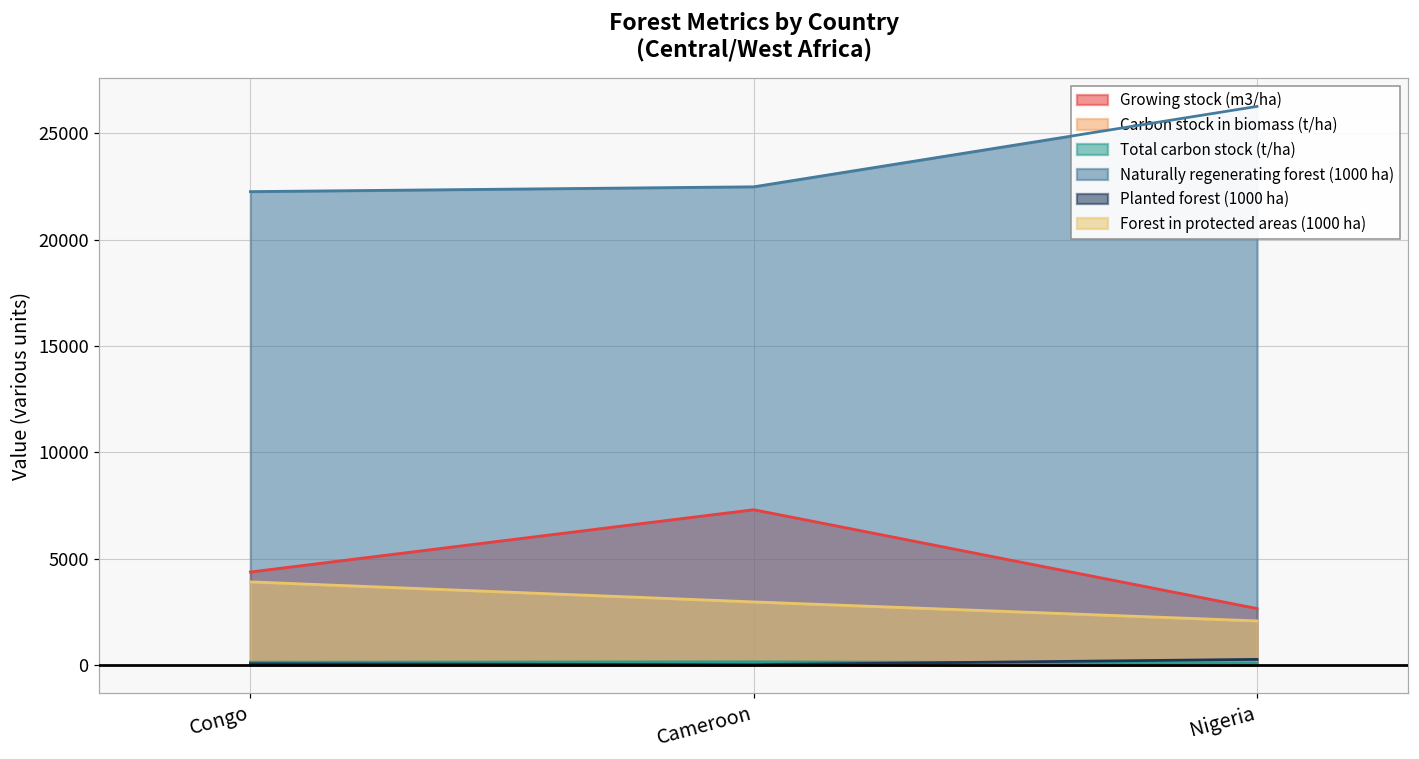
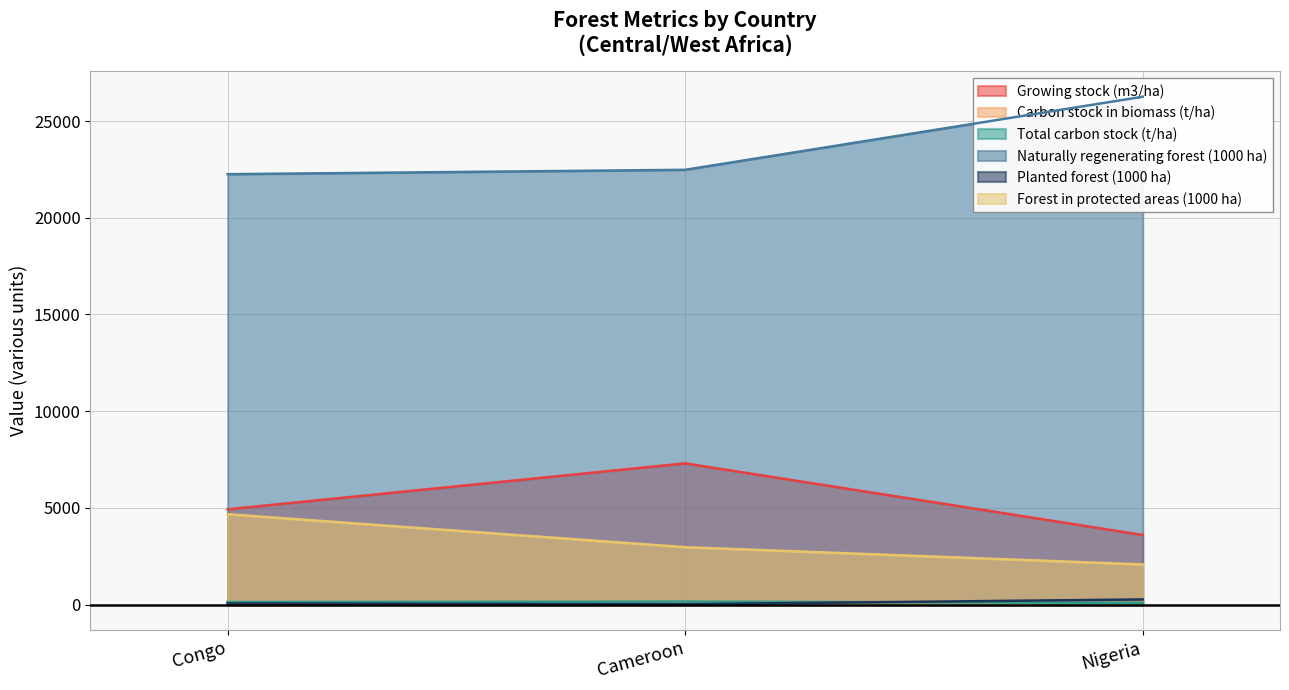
Growing stock (m3/ha), Congo: 4400 -> 4900
Forest in protected areas (1000 ha), Congo: 3900 -> 4700
Growing stock (m3/ha), Nigeria: 2700 -> 3600
